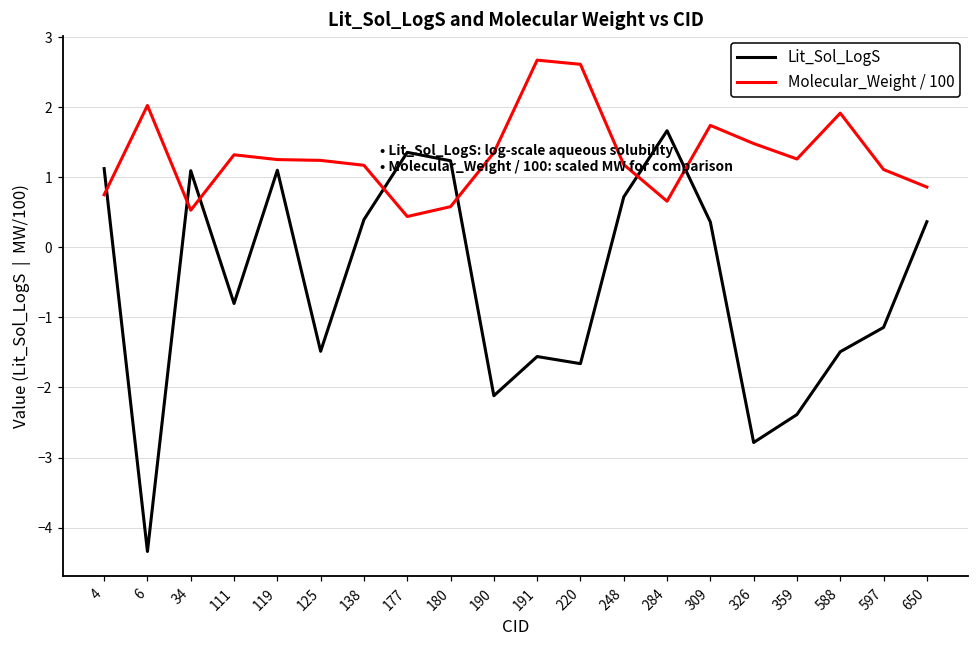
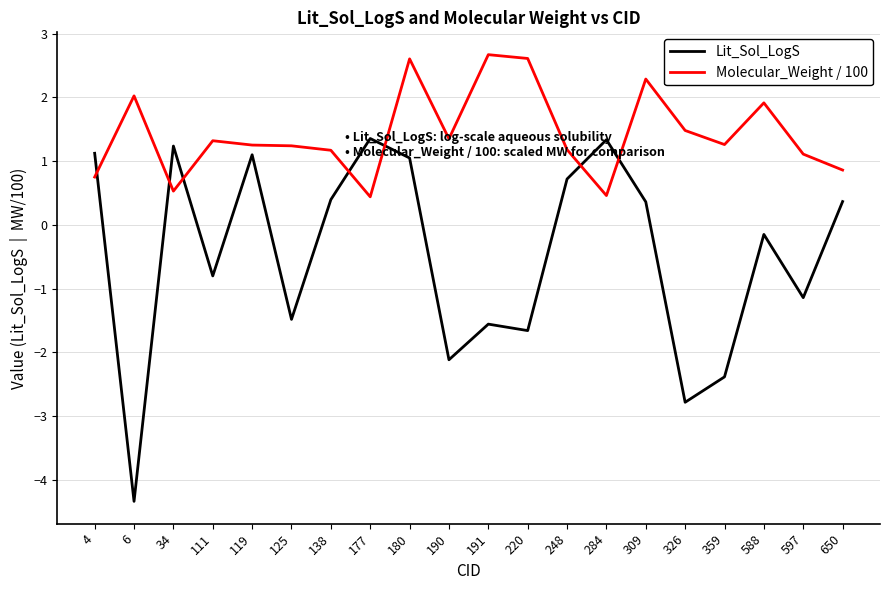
Lit_Sol_LogS, 34: 1.1 -> 1.2
Lit_Sol_LogS, 180: 1.2 -> 1.1
Molecular_Weight / 100, 180: 0.6 -> 2.6
Lit_Sol_LogS, 284: 1.7 -> 1.3
Molecular_Weight / 100, 284: 0.7 -> 0.5
Molecular_Weight / 100, 309: 1.7 -> 2.3
Lit_Sol_LogS, 588: -1.5 -> -0.2
